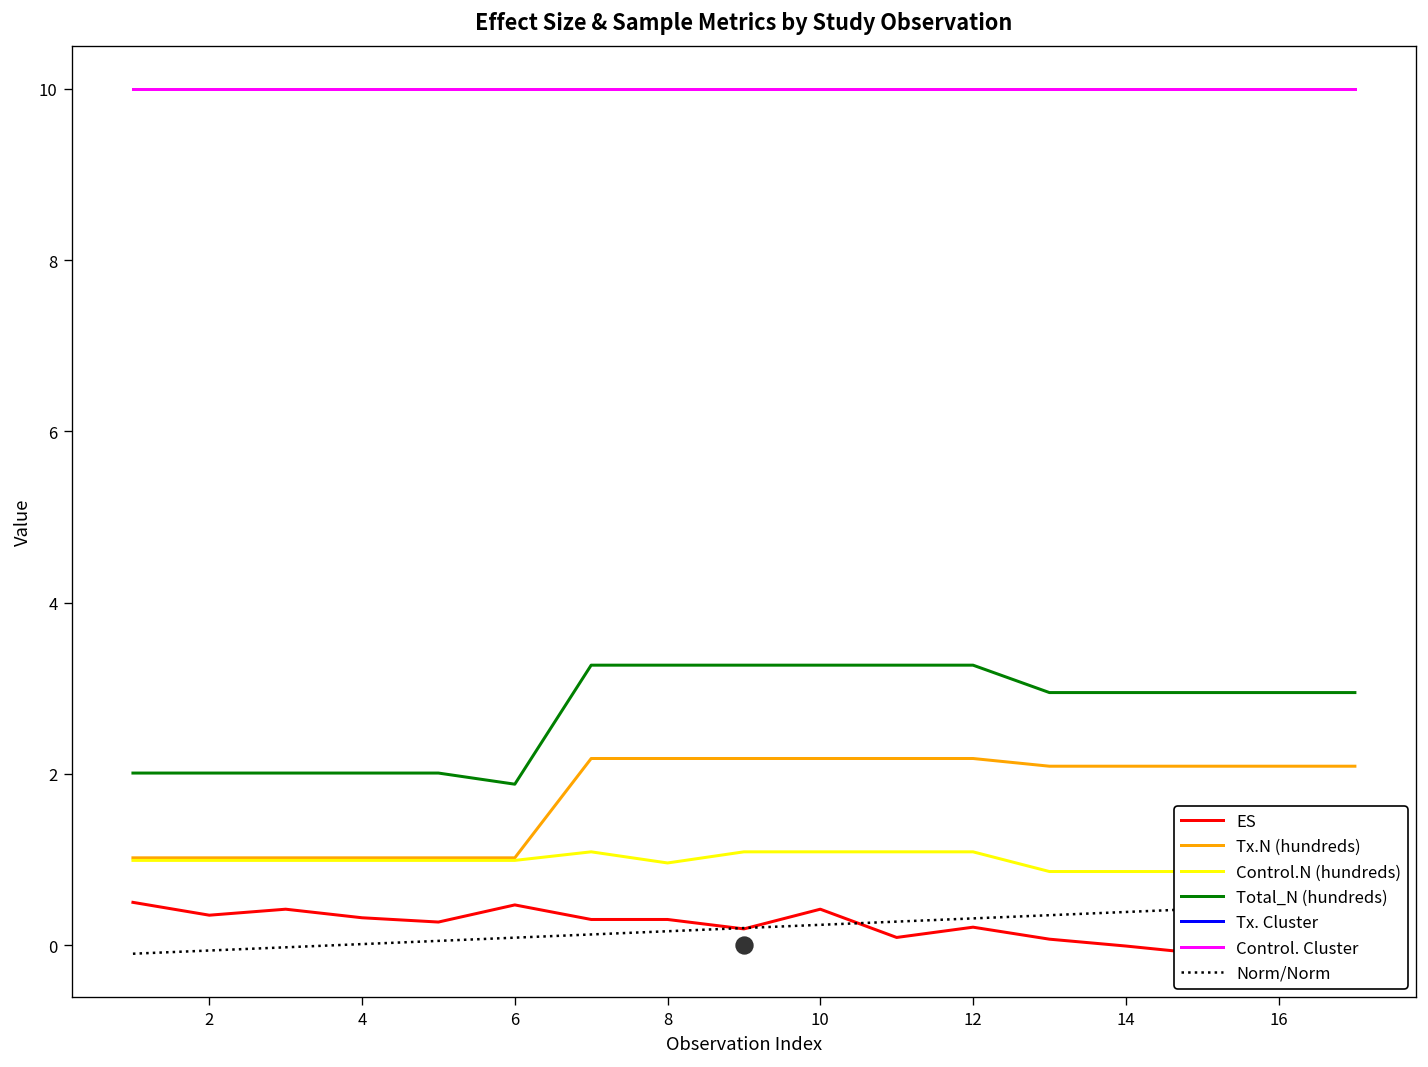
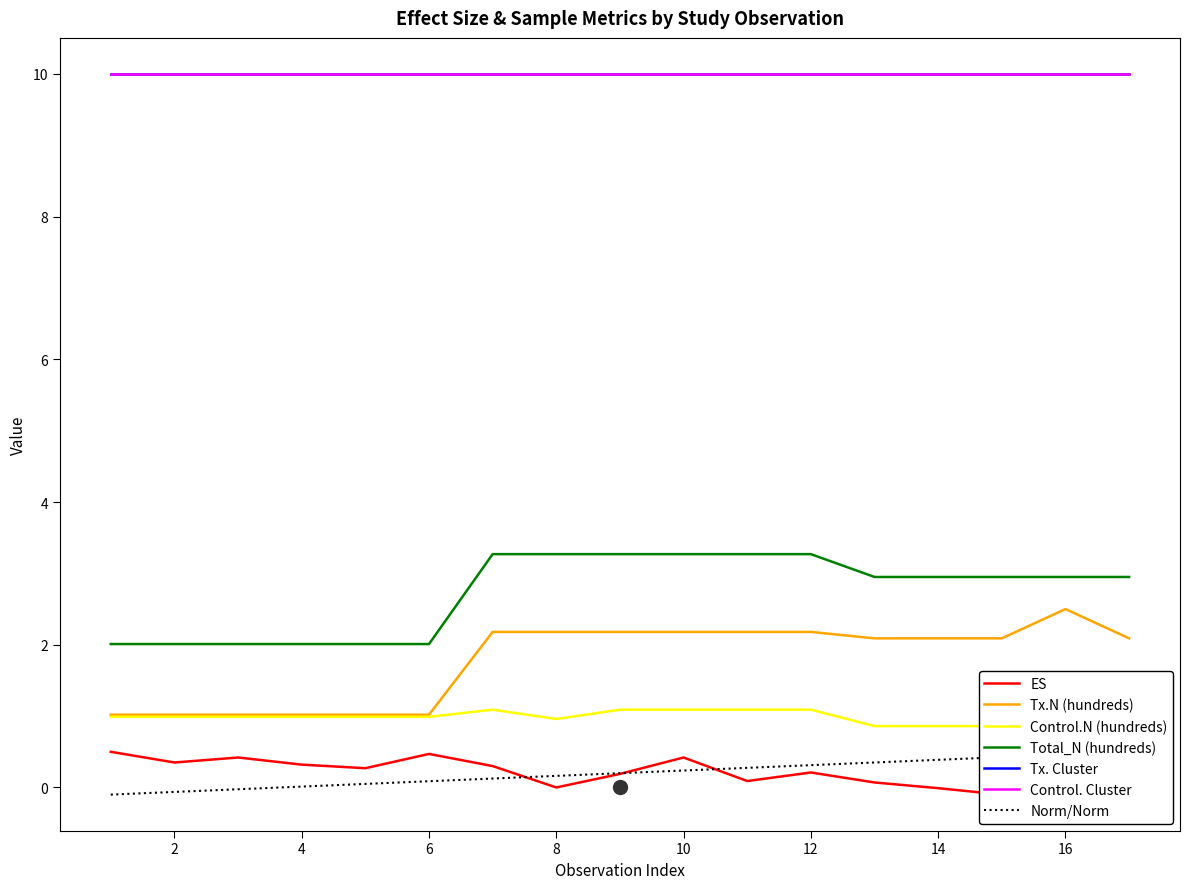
Total_N (hundreds), 6: 1.9 -> 2.0
ES, 8: 0.3 -> 0.0
Tx.N (hundreds), 16: 2.1 -> 2.5
